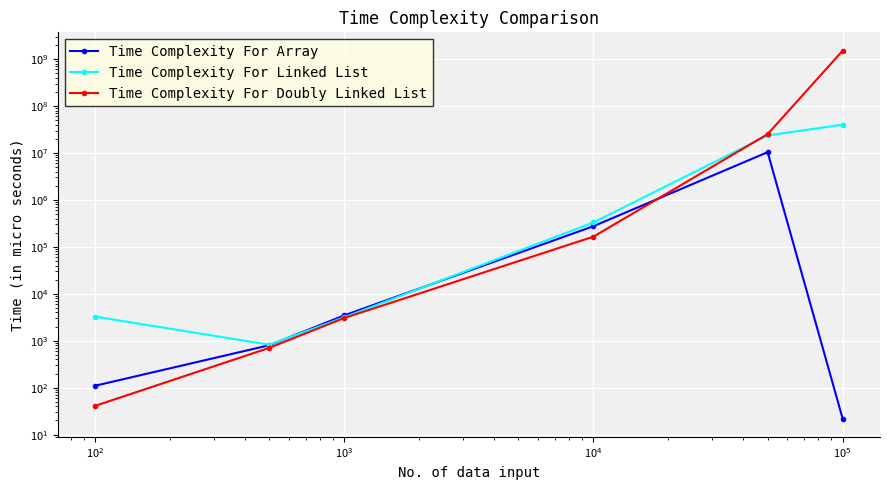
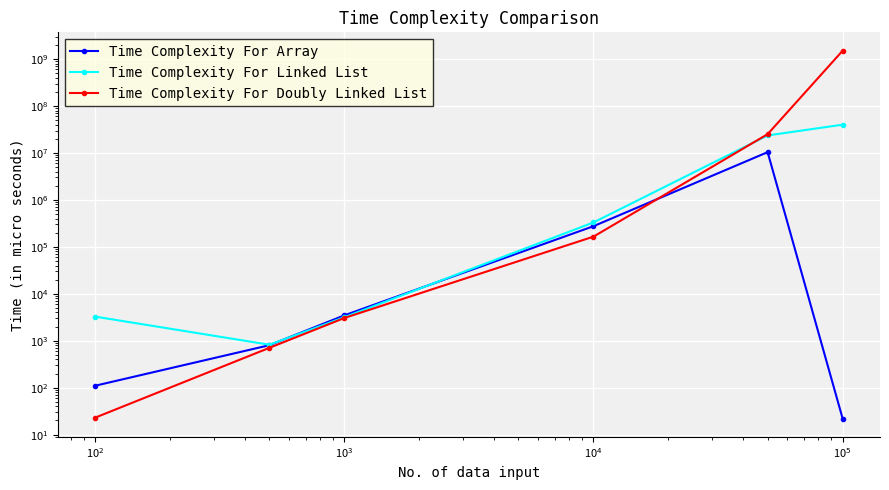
Time Complexity For Doubly Linked List, 10^2: 40 -> 20
